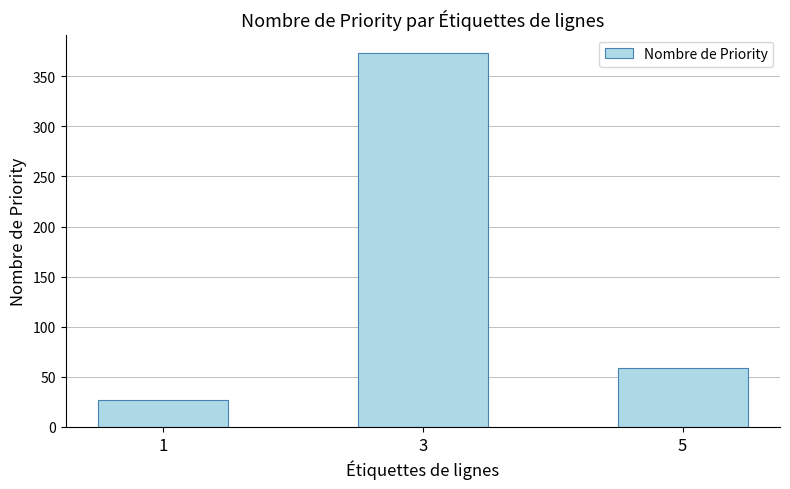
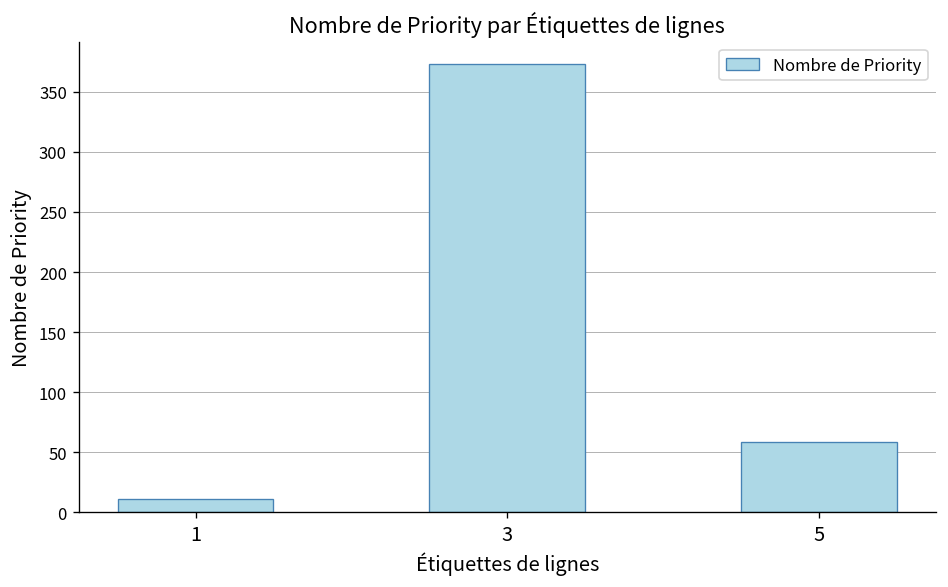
1: 27 -> 11
